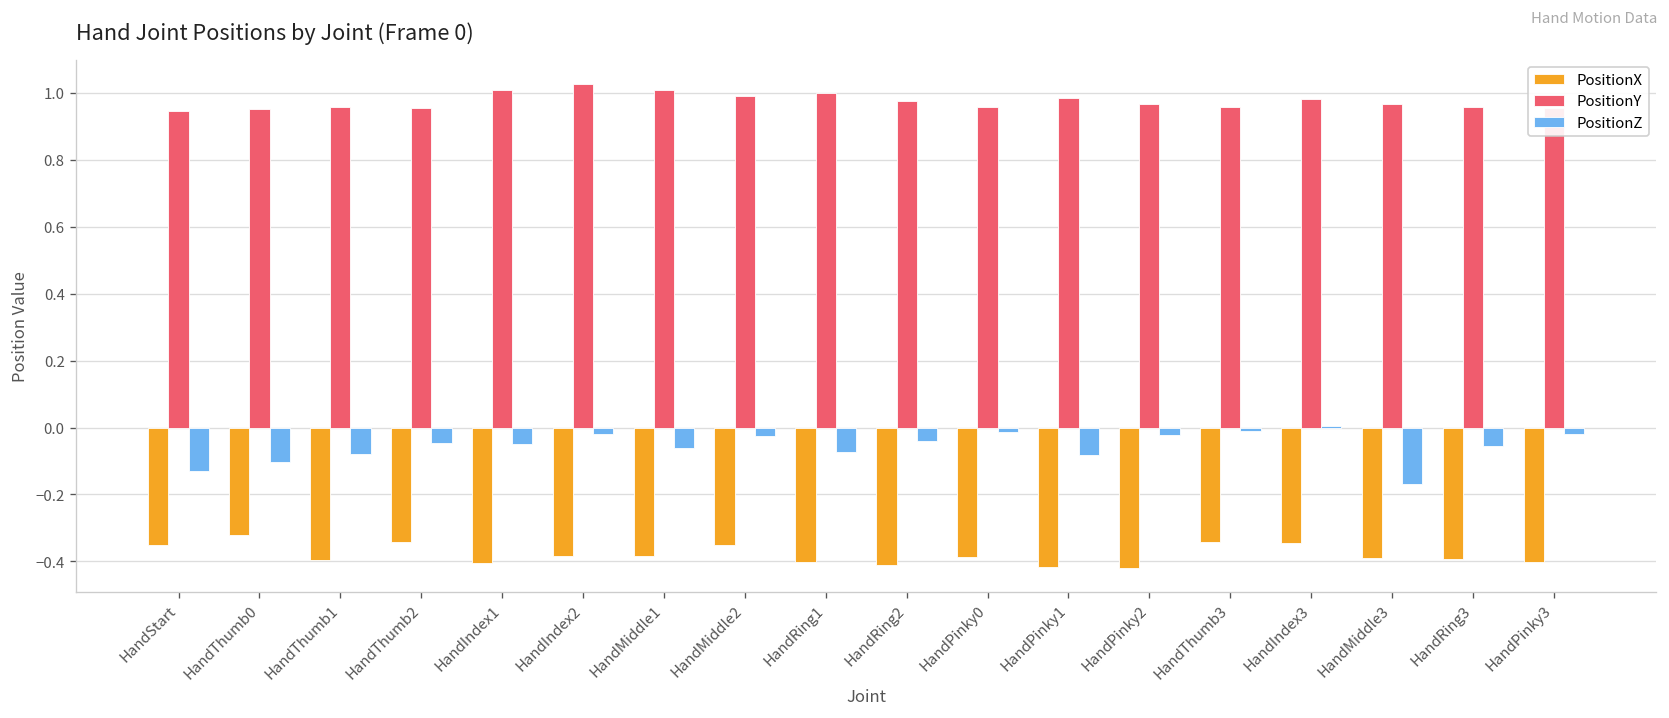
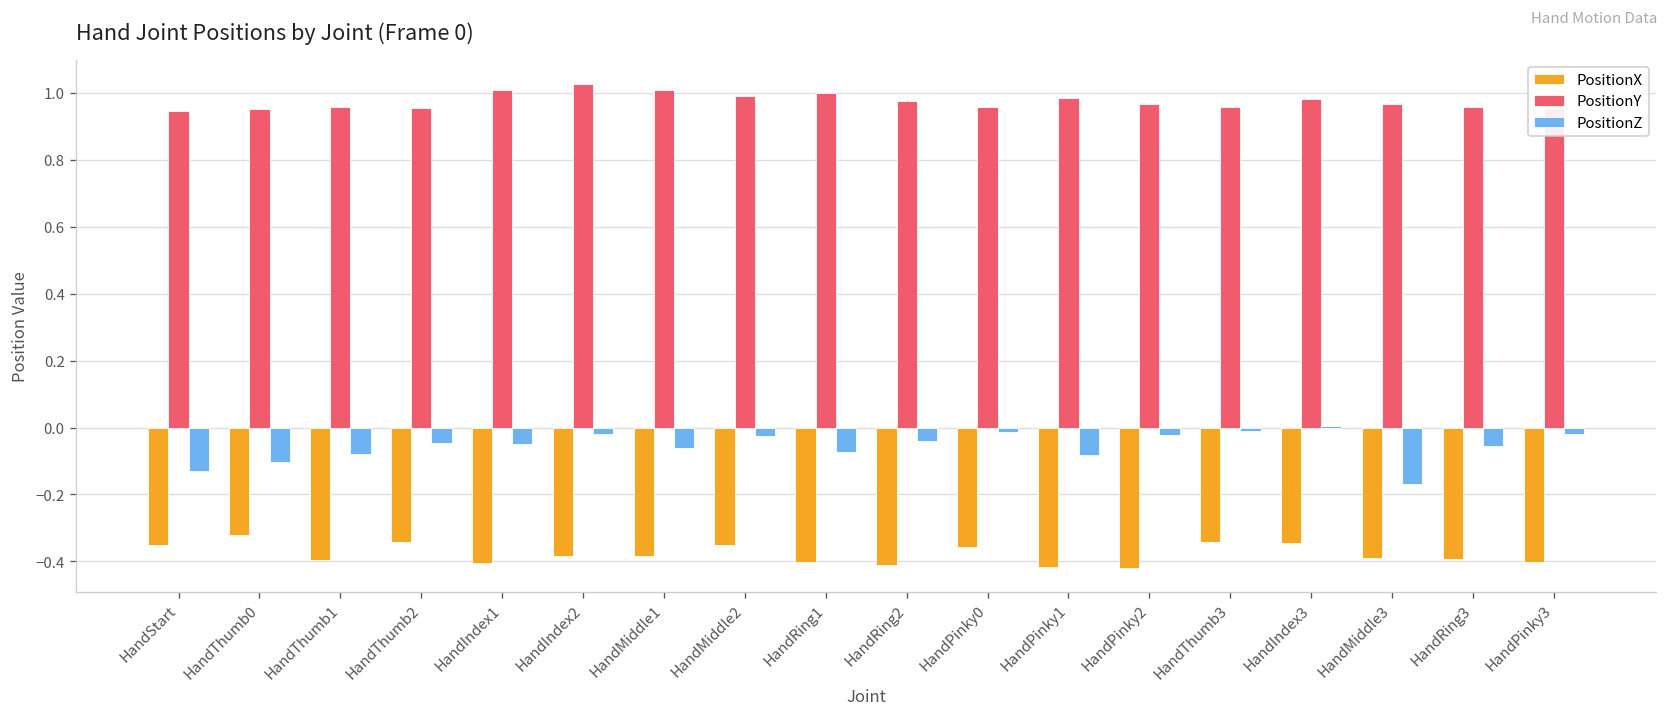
PositionX, HandPinky0: -0.39 -> -0.36
